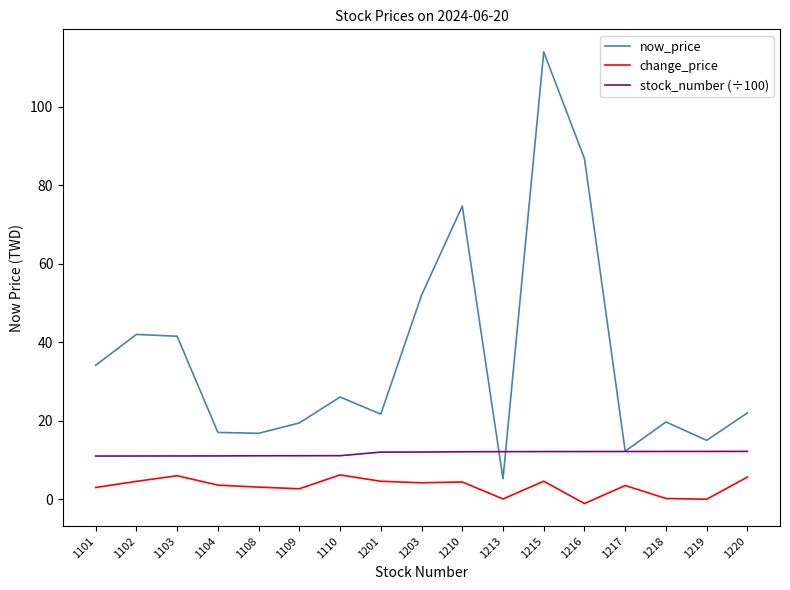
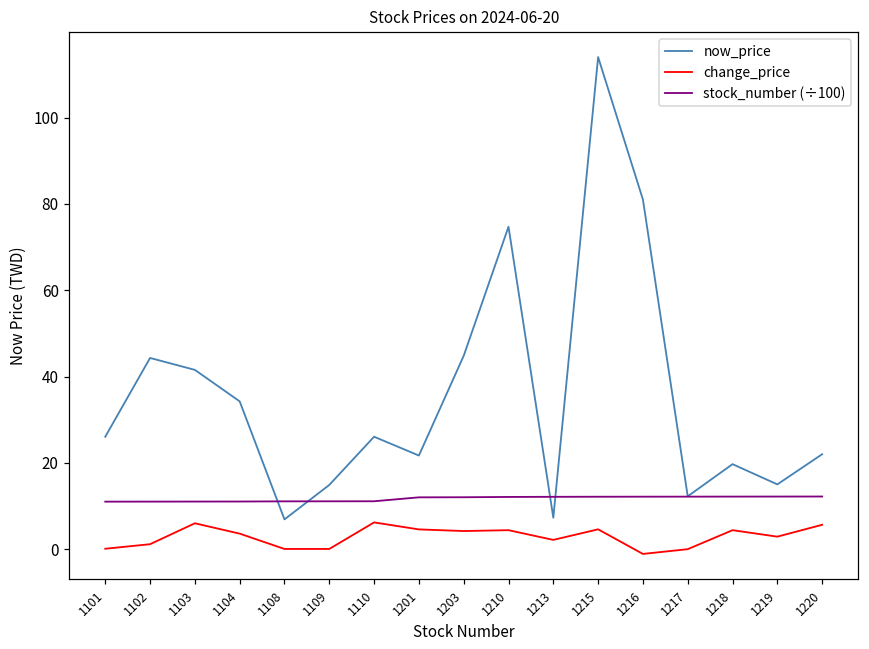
now_price, 1101: 34 -> 26
change_price, 1101: 3 -> 0
now_price, 1102: 42 -> 44
change_price, 1102: 5 -> 1
now_price, 1104: 17 -> 34
now_price, 1108: 17 -> 7
change_price, 1108: 3 -> 0
now_price, 1109: 19 -> 15
change_price, 1109: 3 -> 0
now_price, 1203: 52 -> 45
now_price, 1213: 5 -> 7
change_price, 1213: 0 -> 2
now_price, 1216: 87 -> 81
change_price, 1217: 4 -> 0
change_price, 1218: 0 -> 4
change_price, 1219: 0 -> 3
